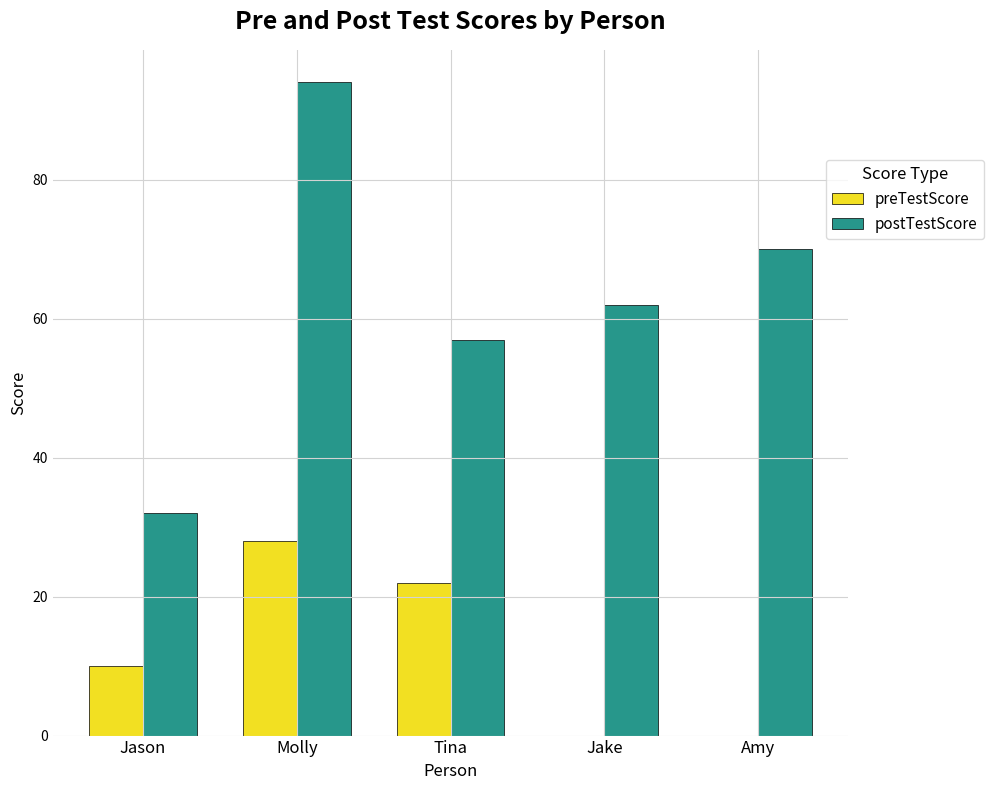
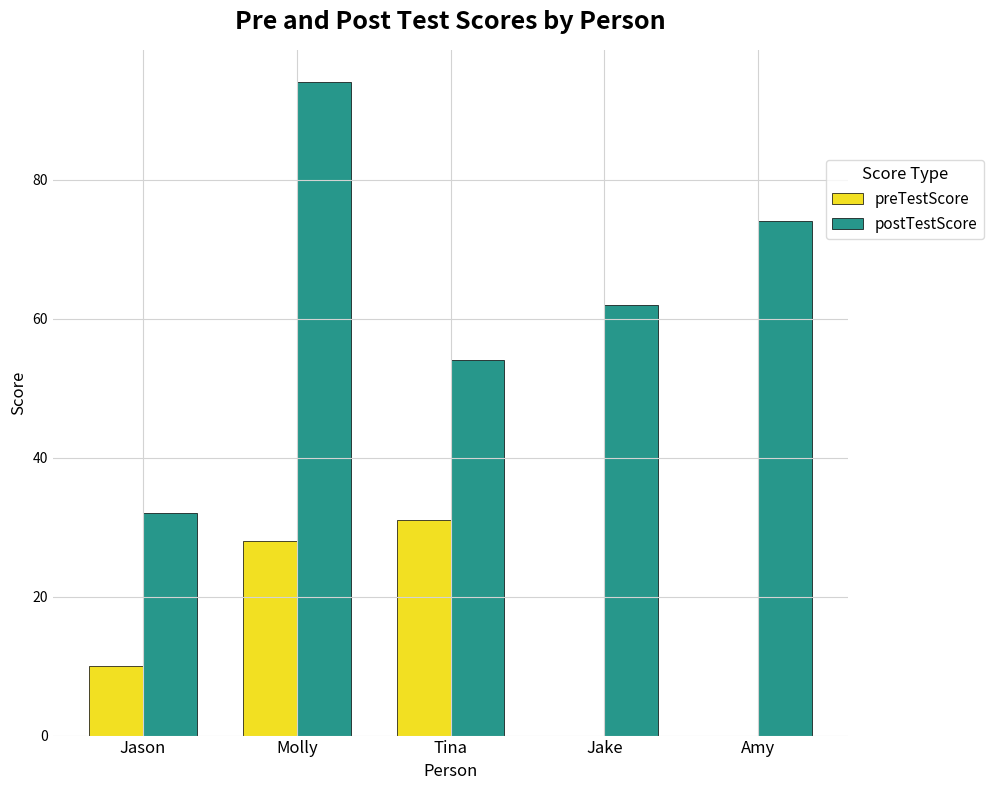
preTestScore, Tina: 22 -> 31
postTestScore, Tina: 57 -> 54
postTestScore, Amy: 70 -> 74
